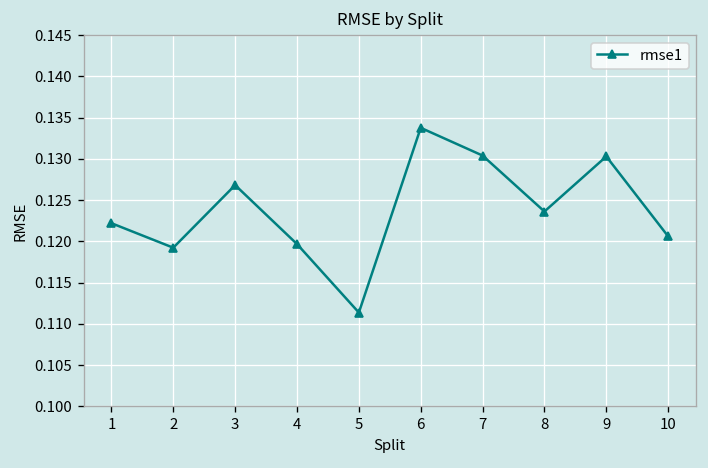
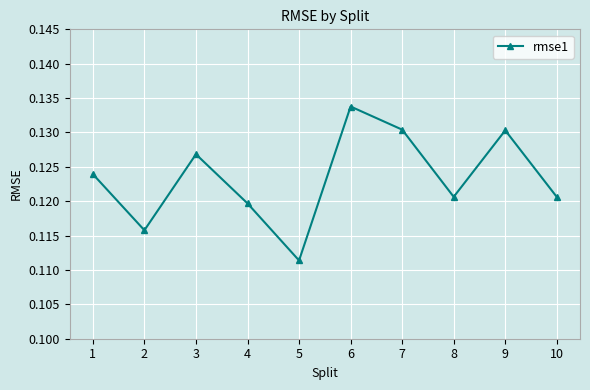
1: 0.122 -> 0.124
2: 0.119 -> 0.116
8: 0.124 -> 0.121
